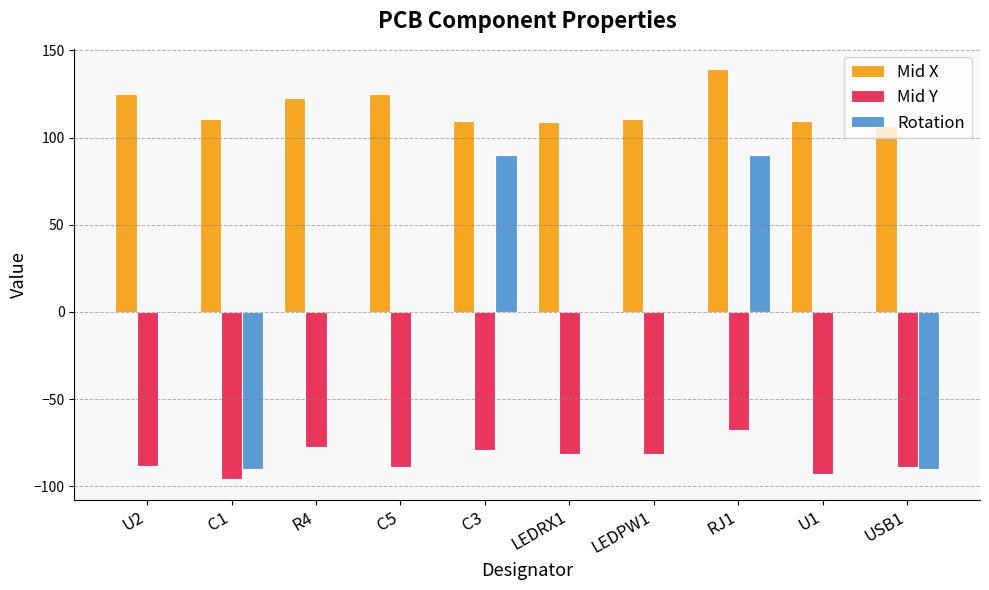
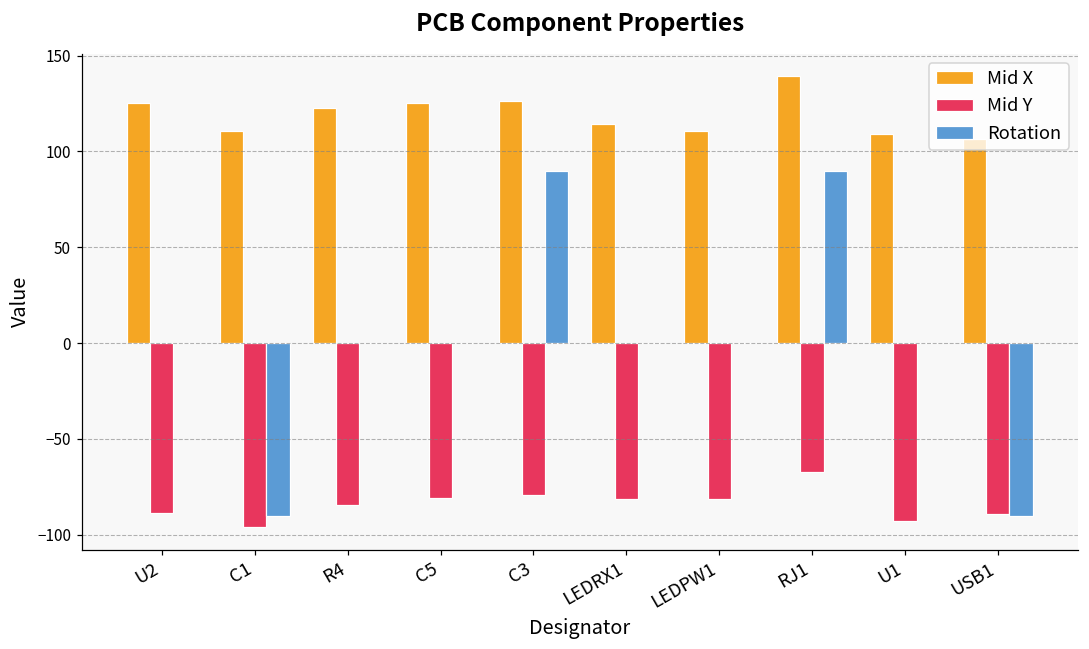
Mid Y, R4: -78 -> -85
Mid Y, C5: -89 -> -81
Mid X, C3: 109 -> 126
Mid X, LEDRX1: 109 -> 114
